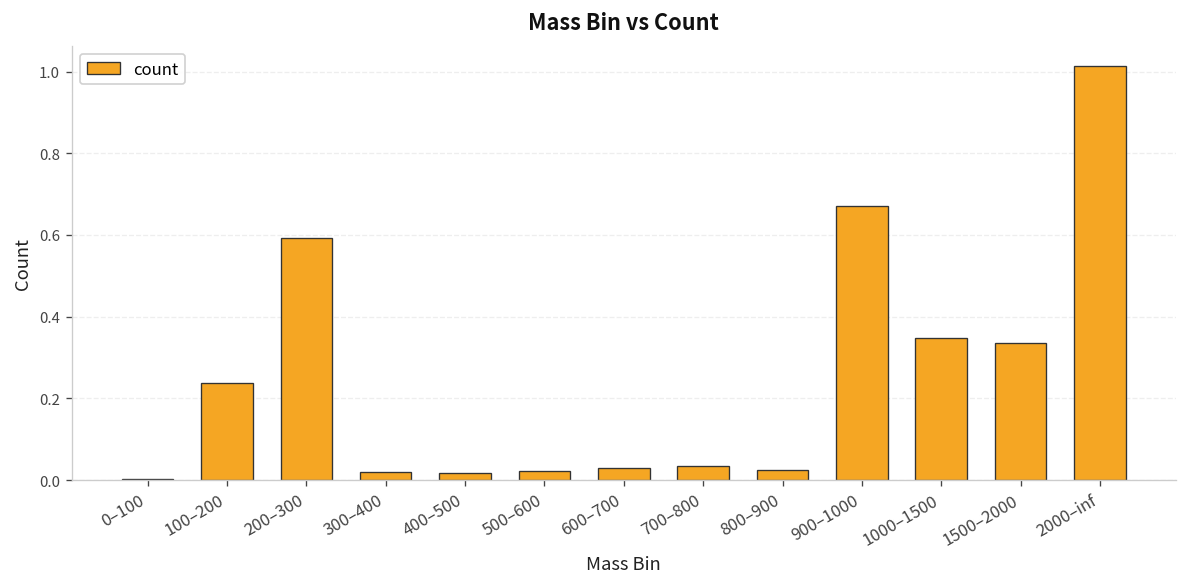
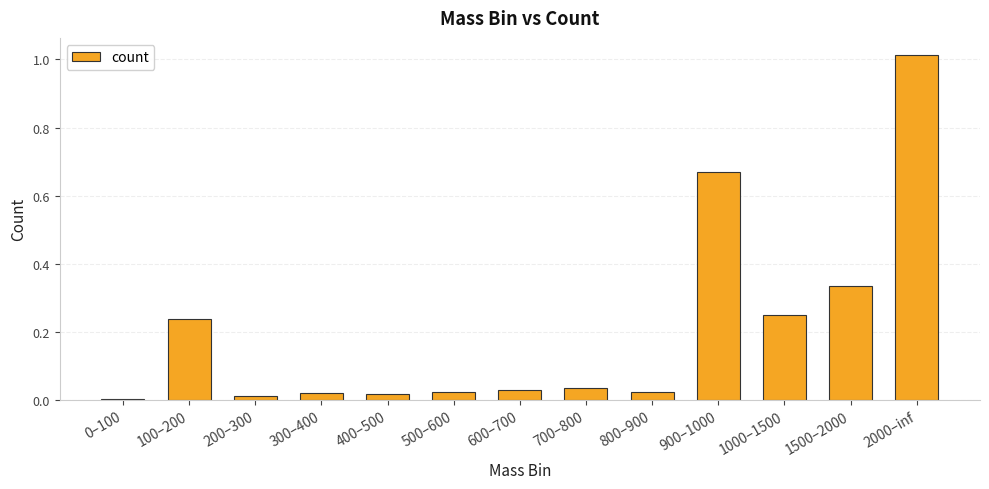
200–300: 0.59 -> 0.01
1000–1500: 0.35 -> 0.25
